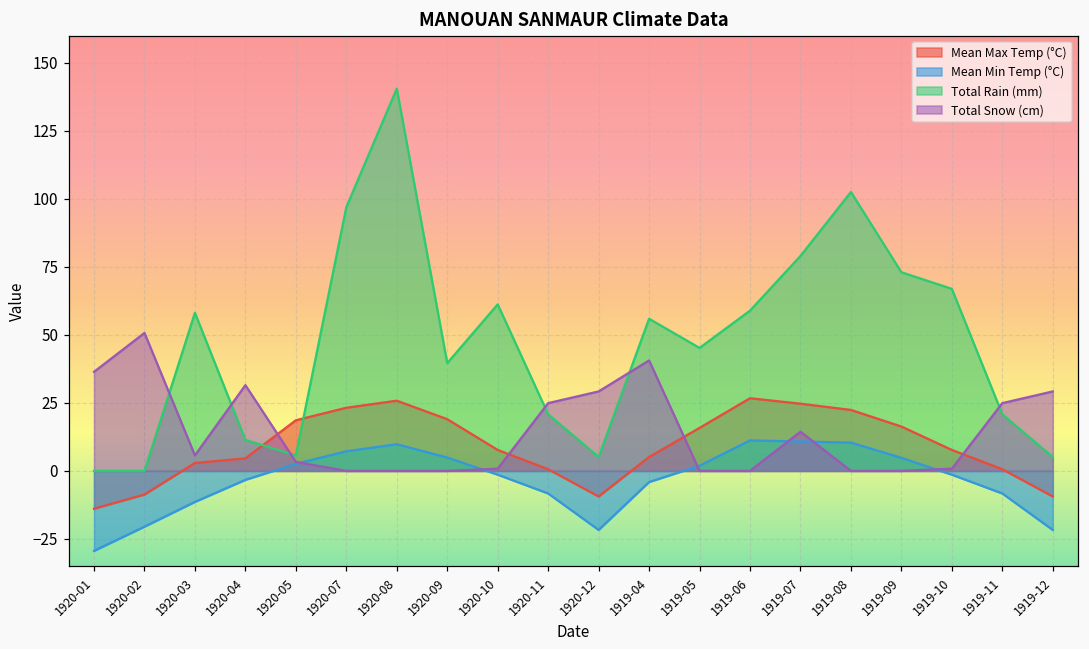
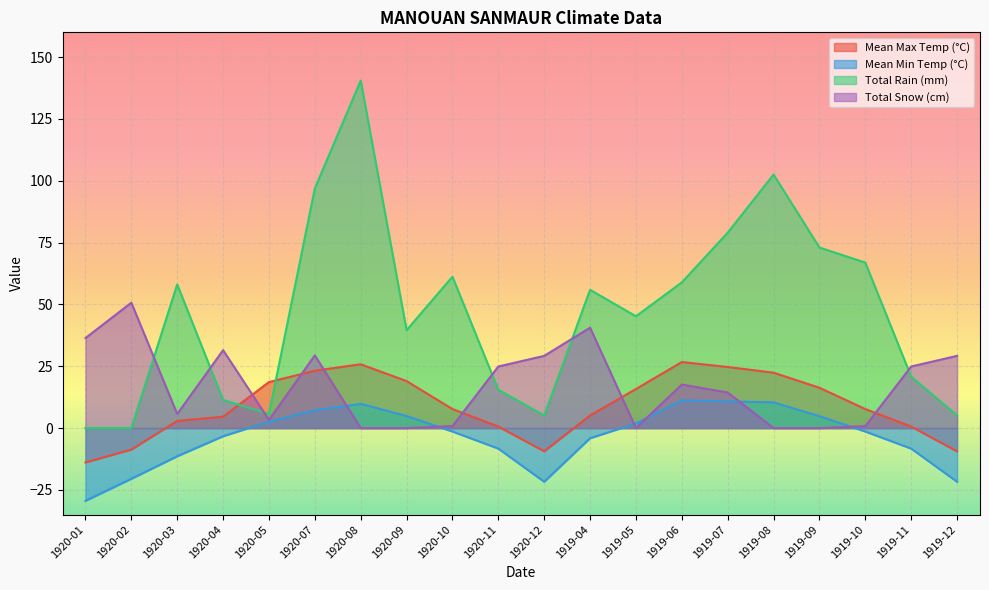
Total Snow (cm), 1920-07: 0 -> 29
Total Rain (mm), 1920-11: 21 -> 16
Total Snow (cm), 1919-06: 0 -> 18
